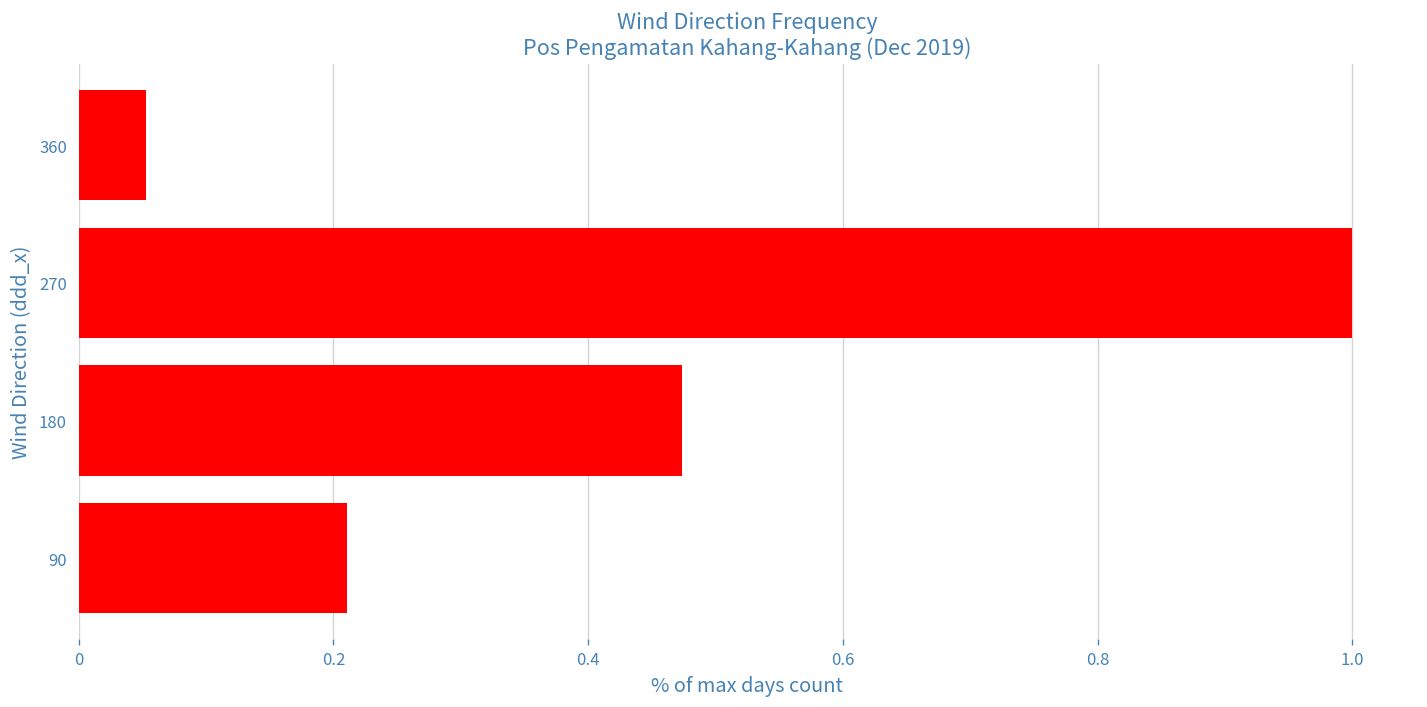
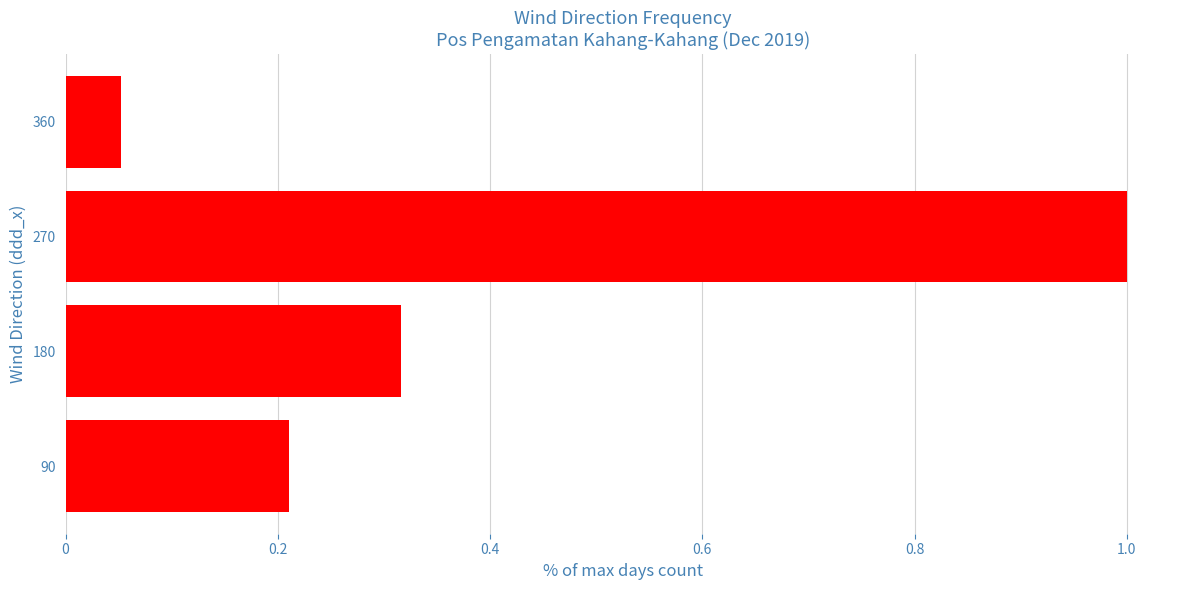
180: 0.474 -> 0.316
